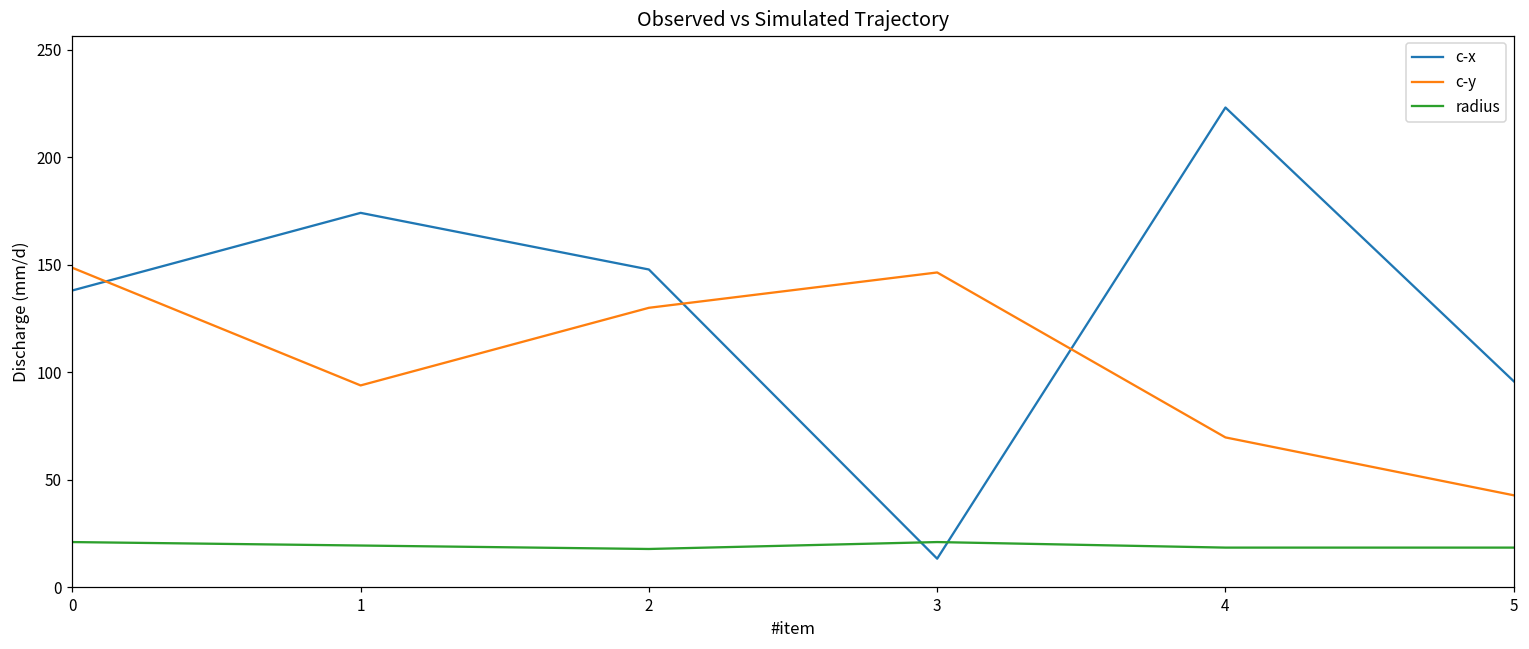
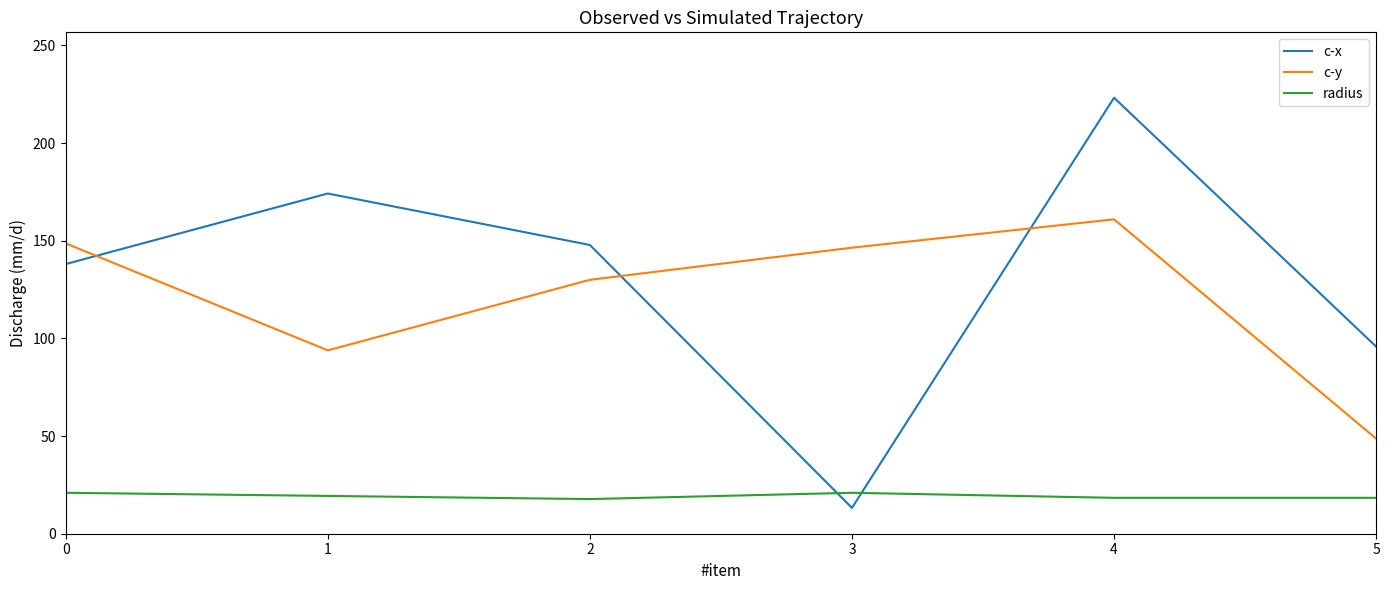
c-y, 4: 70 -> 161
c-y, 5: 43 -> 49
